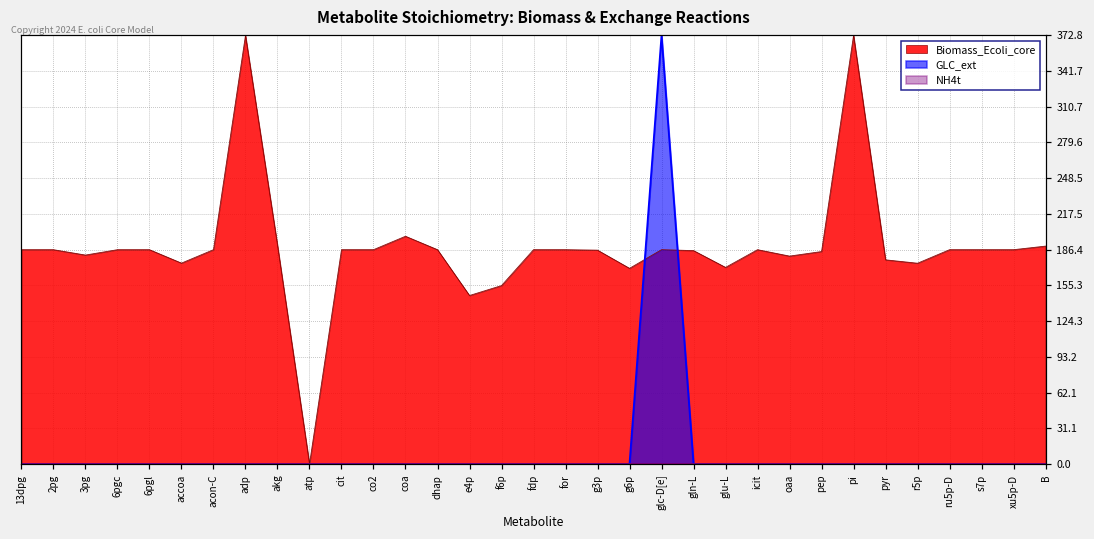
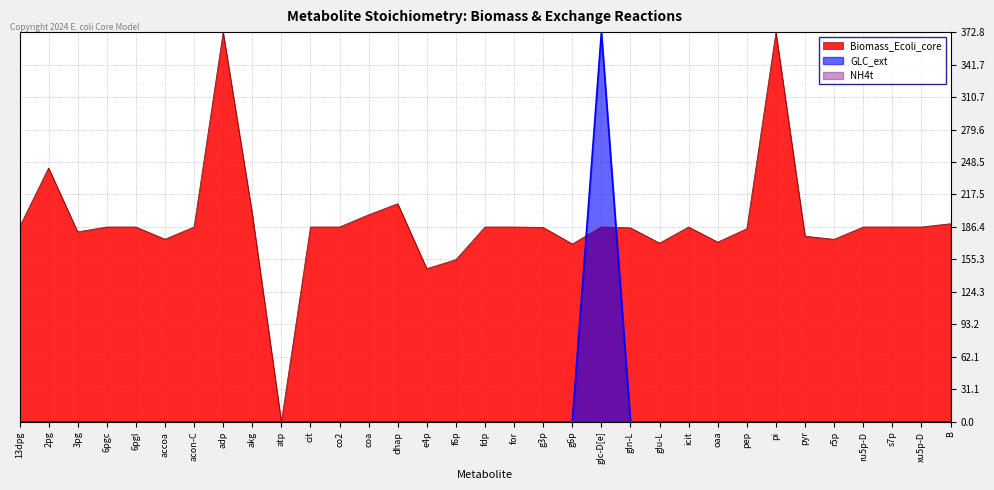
Biomass_Ecoli_core, 2pg: 186 -> 243
Biomass_Ecoli_core, akg: 190 -> 199
Biomass_Ecoli_core, dhap: 186 -> 209
Biomass_Ecoli_core, oaa: 181 -> 172
